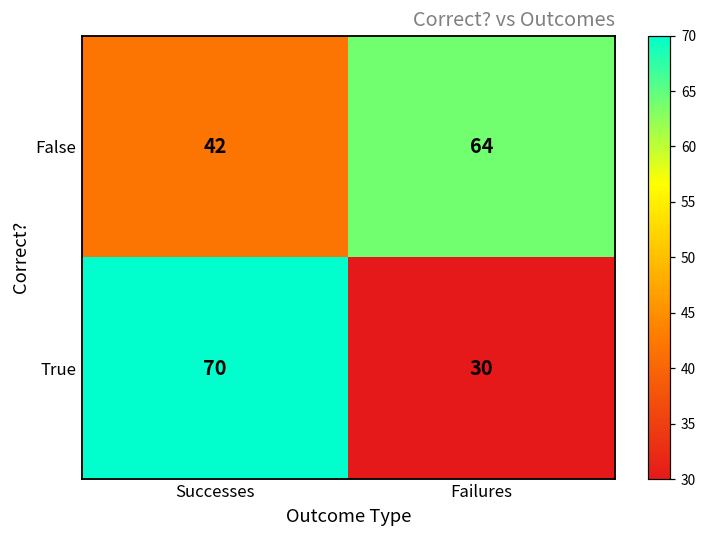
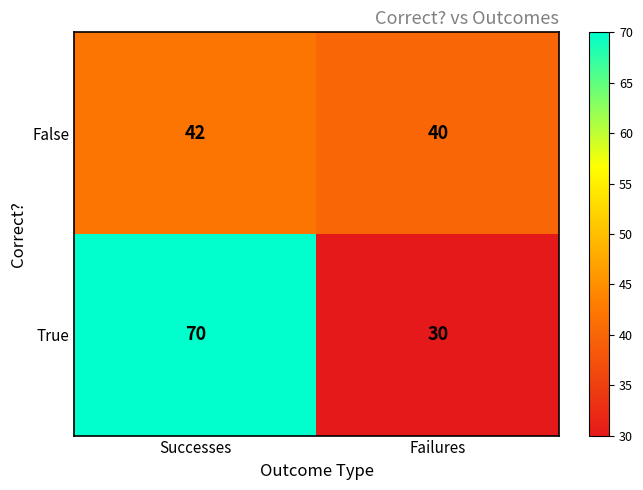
False, Failures: 64 -> 40
